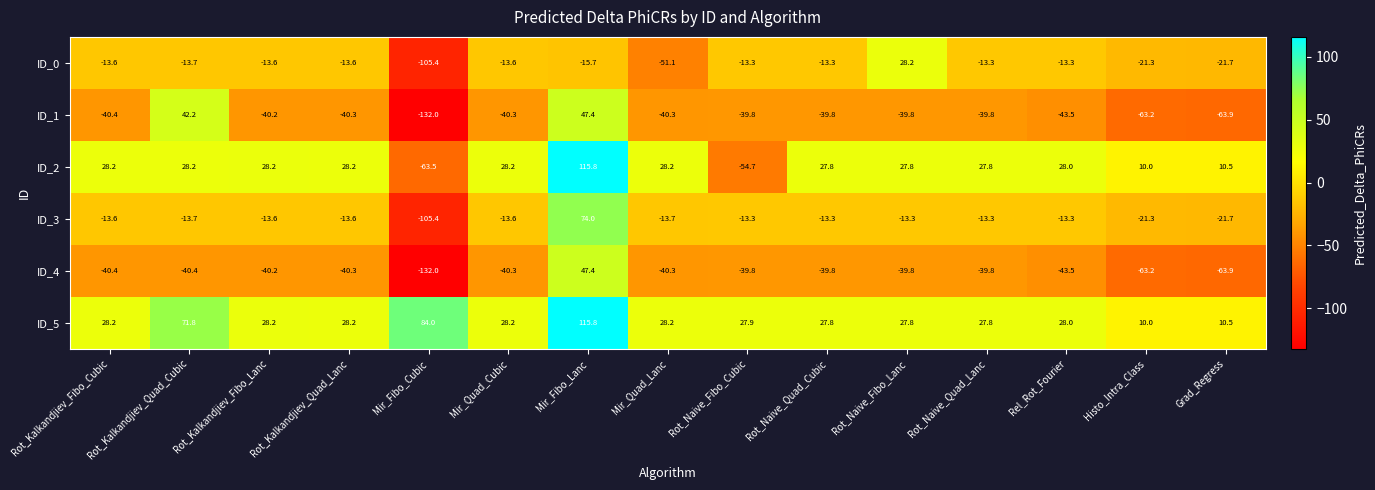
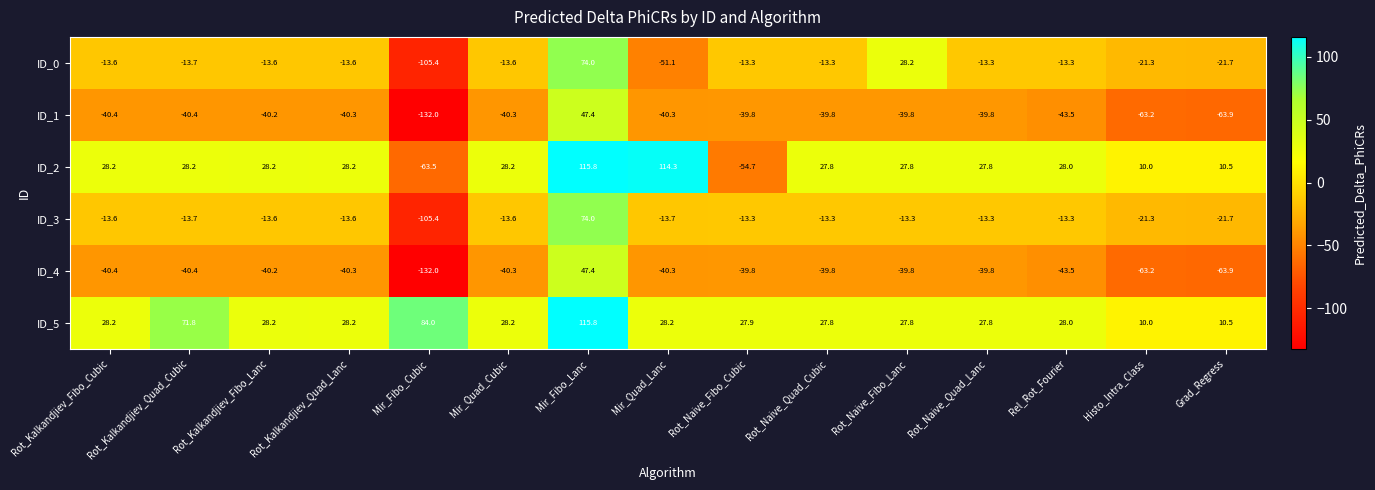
ID_0, Mir_Fibo_Lanc: -15.7 -> 74.0
ID_1, Rot_Kalkandjiev_Quad_Cubic: 42.2 -> -40.4
ID_2, Mir_Quad_Lanc: 28.2 -> 114.3
